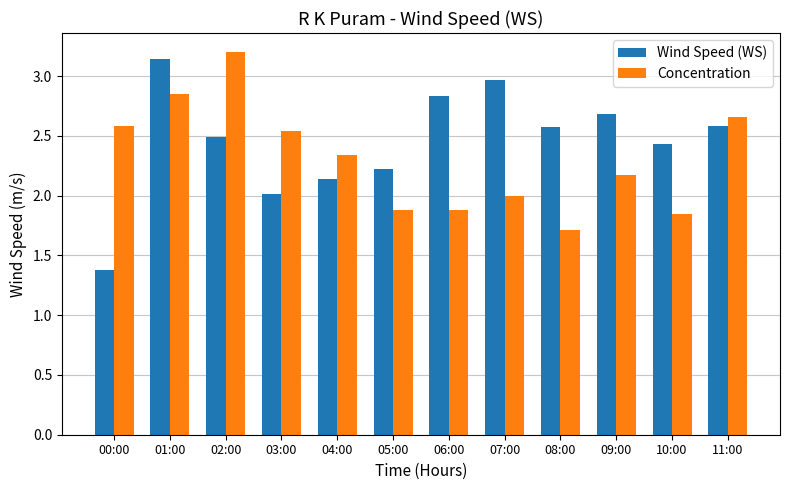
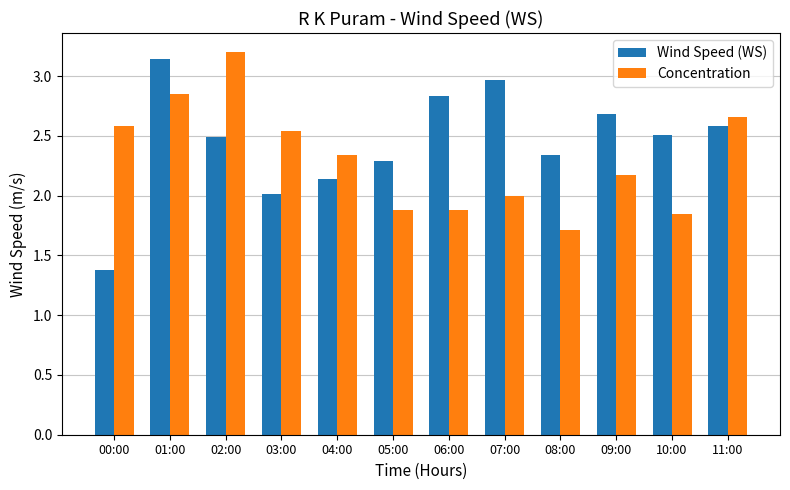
Wind Speed (WS), 05:00: 2.22 -> 2.29
Wind Speed (WS), 08:00: 2.57 -> 2.34
Wind Speed (WS), 10:00: 2.43 -> 2.51
